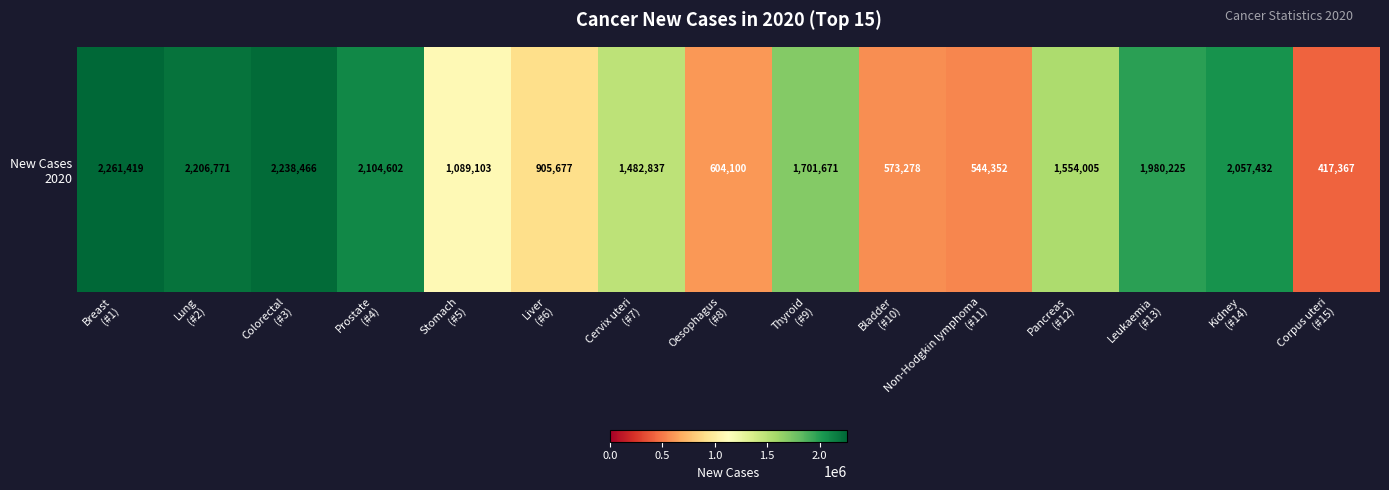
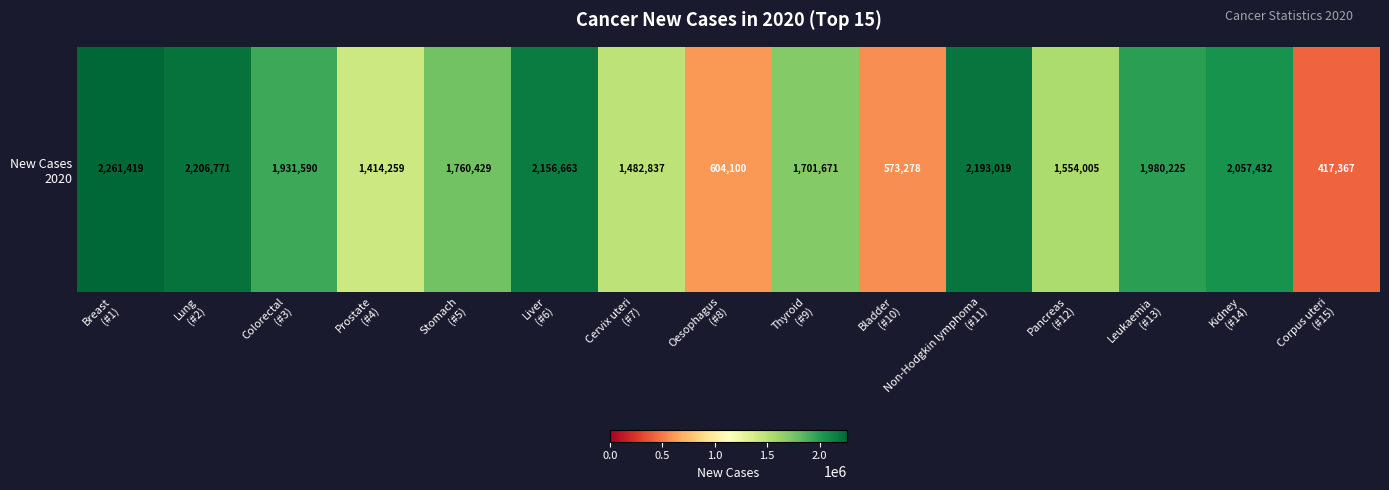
New Cases 2020, Colorectal (#3): 2,238,466 -> 1,931,590
New Cases 2020, Prostate (#4): 2,104,602 -> 1,414,259
New Cases 2020, Stomach (#5): 1,089,103 -> 1,760,429
New Cases 2020, Liver (#6): 905,677 -> 2,156,663
New Cases 2020, Non-Hodgkin lymphoma (#11): 544,352 -> 2,193,019
